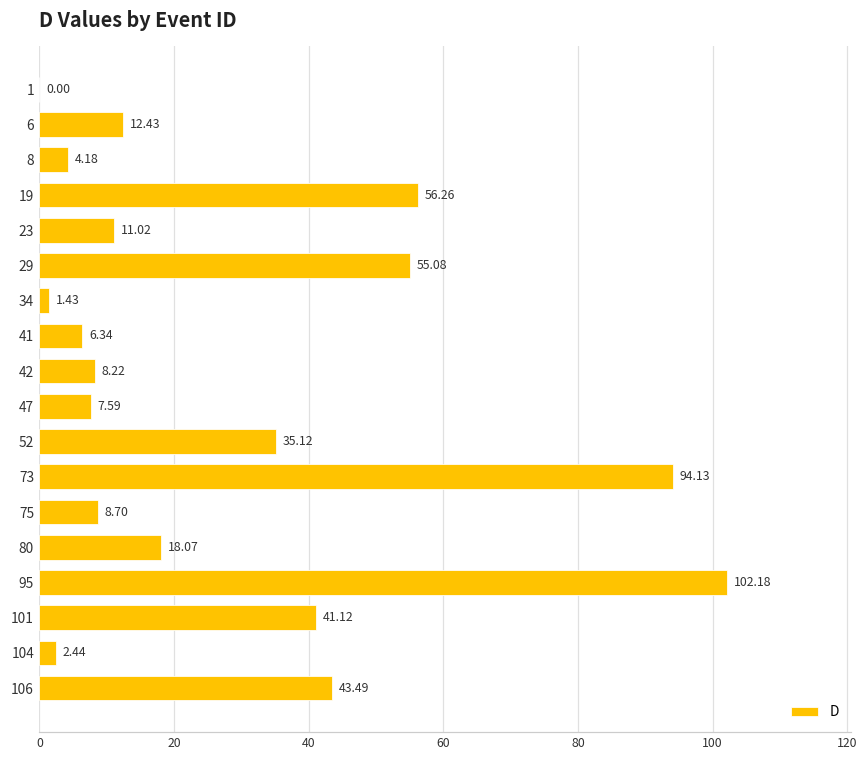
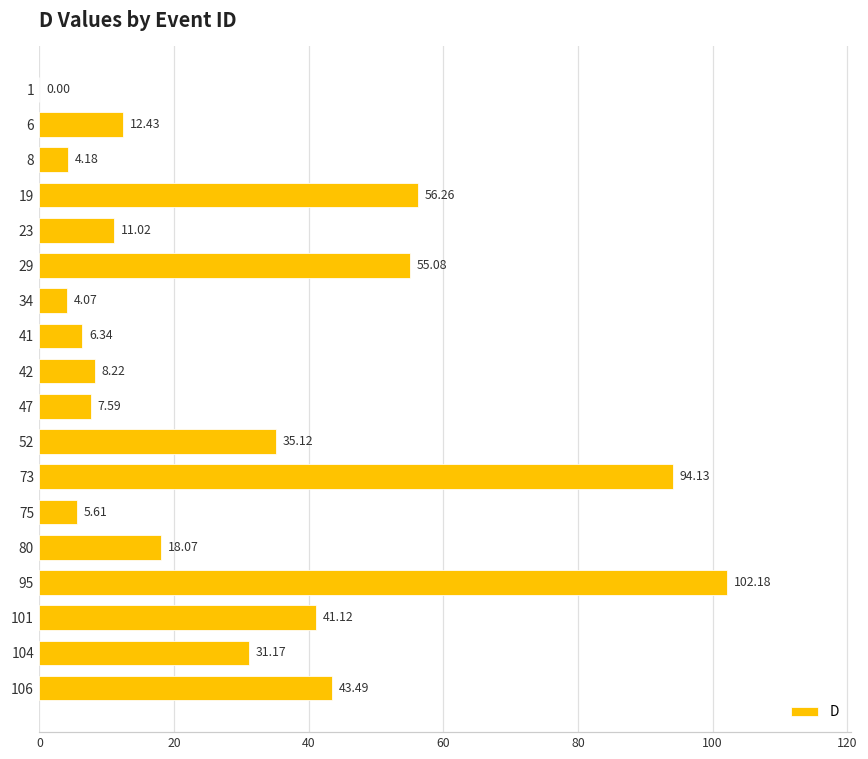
34: 1.43 -> 4.07
75: 8.70 -> 5.61
104: 2.44 -> 31.17
